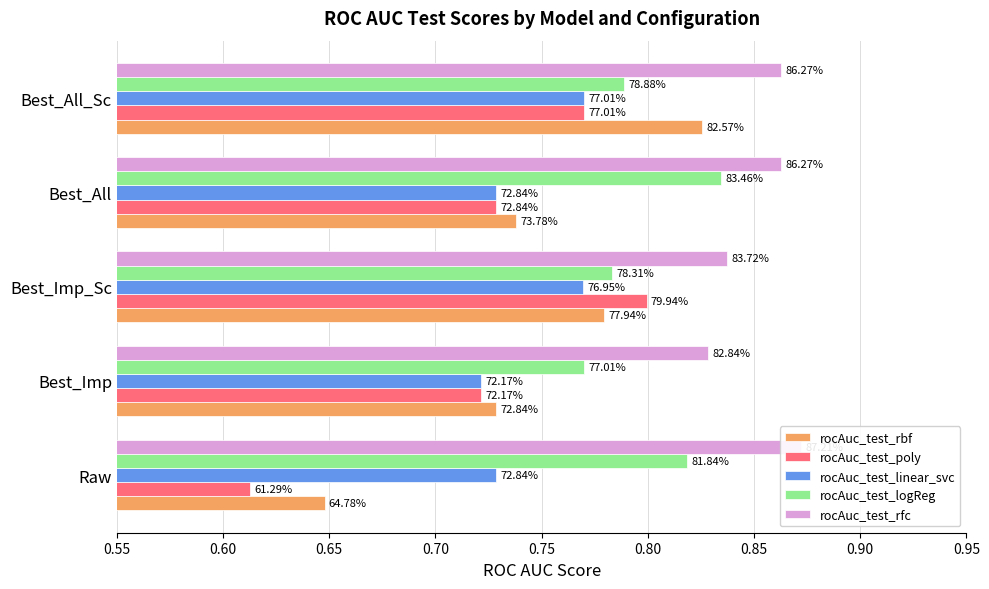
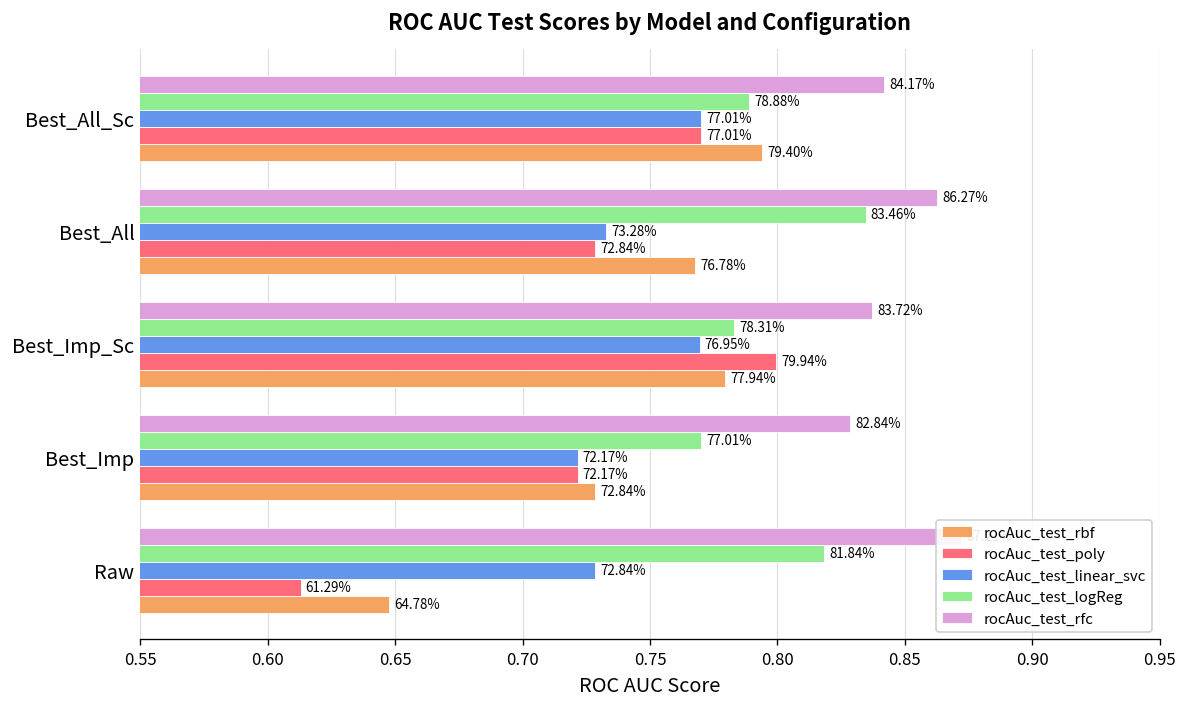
rocAuc_test_rfc, Best_All_Sc: 86.27% -> 84.17%
rocAuc_test_rbf, Best_All_Sc: 82.57% -> 79.40%
rocAuc_test_linear_svc, Best_All: 72.84% -> 73.28%
rocAuc_test_rbf, Best_All: 73.78% -> 76.78%
